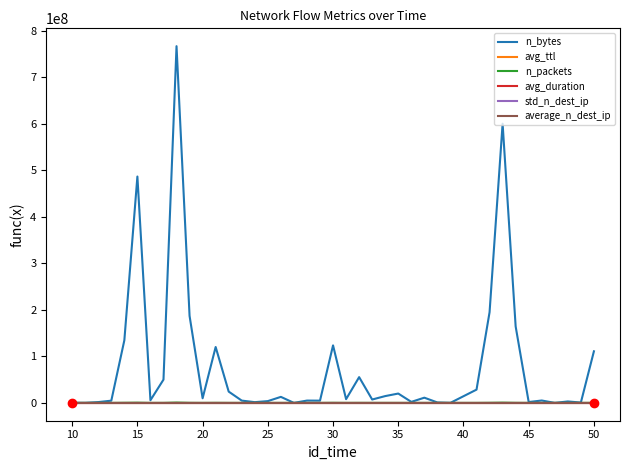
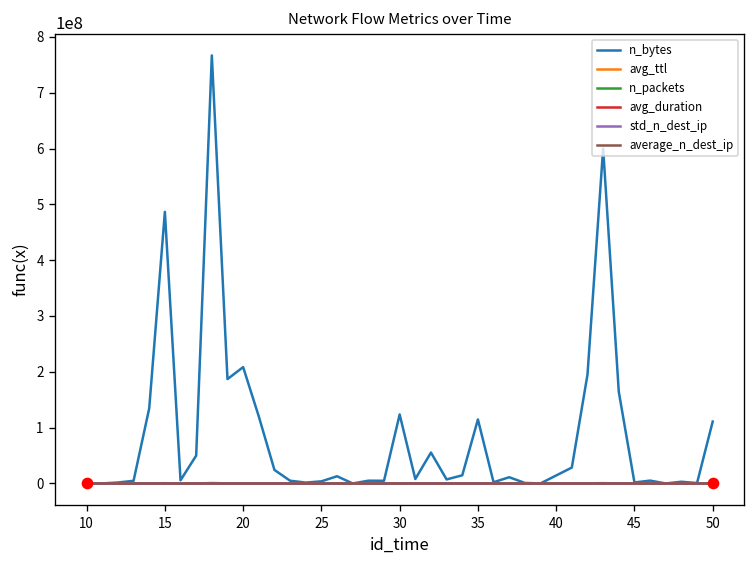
n_bytes, 20: 10000000 -> 210000000
n_bytes, 35: 20000000 -> 110000000
